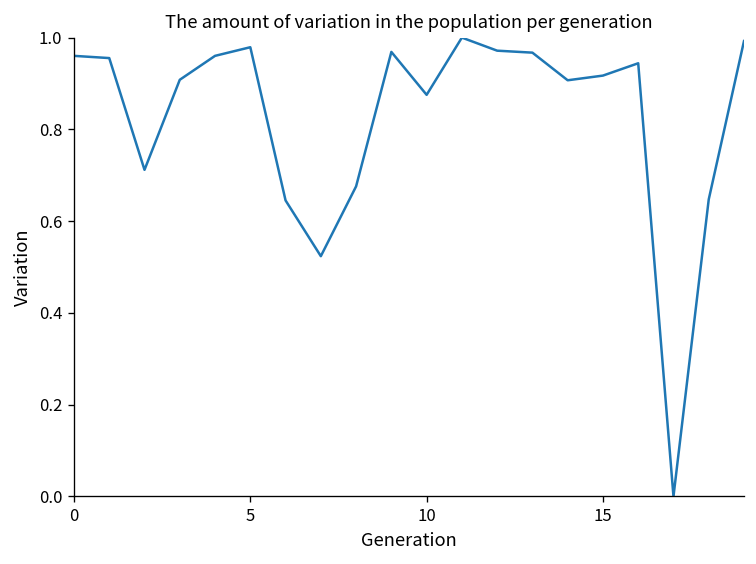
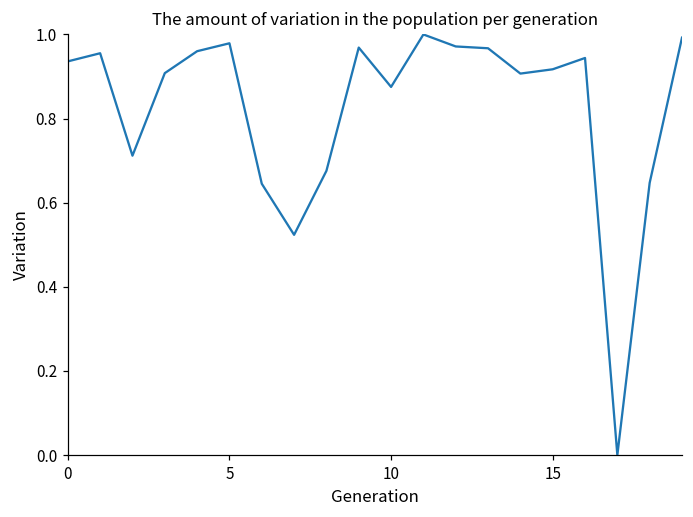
0: 0.96 -> 0.94
